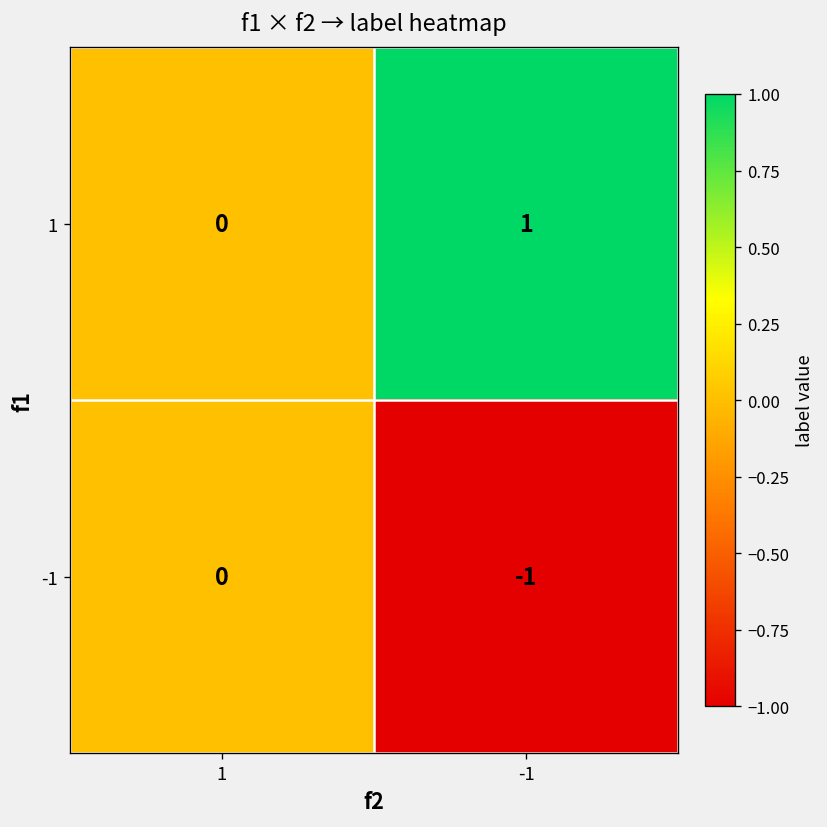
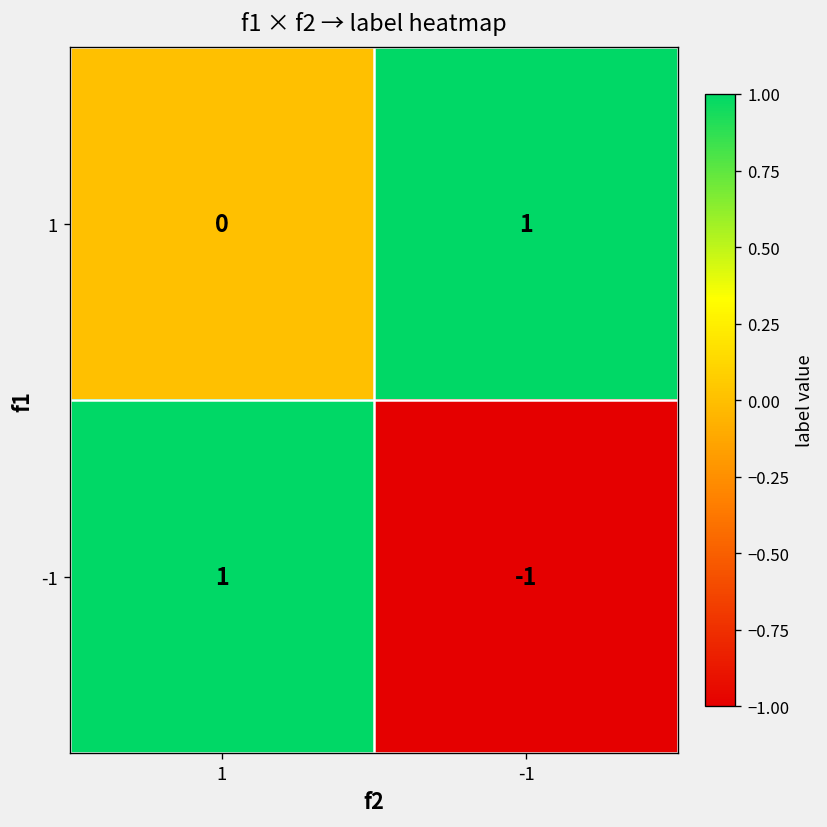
-1, 1: 0 -> 1
